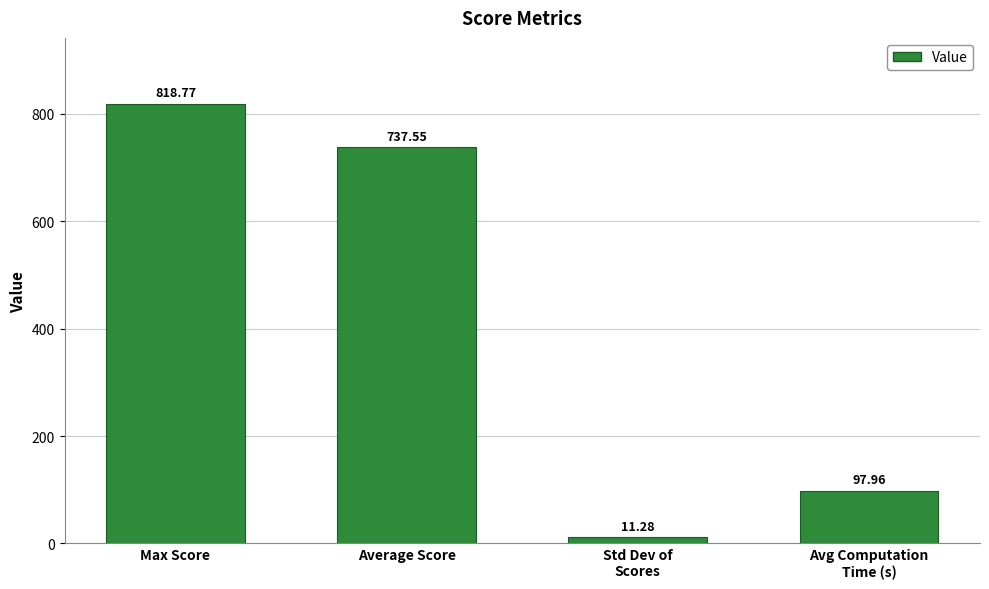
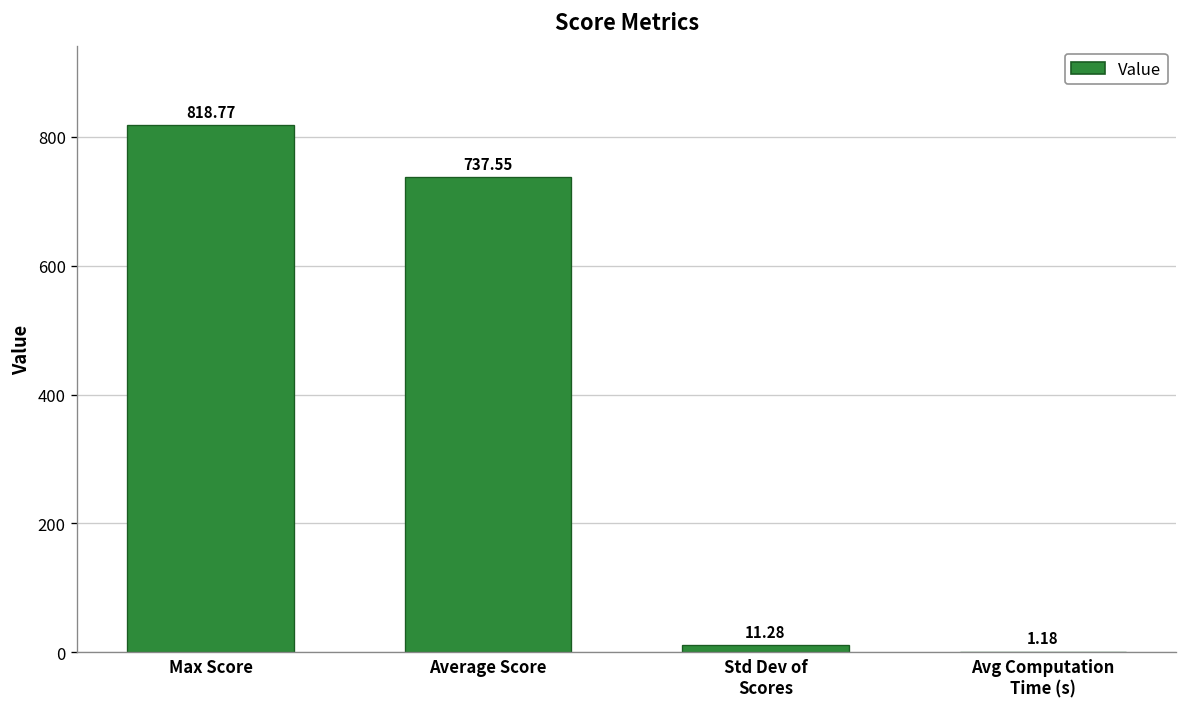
Avg Computation Time (s): 97.96 -> 1.18
